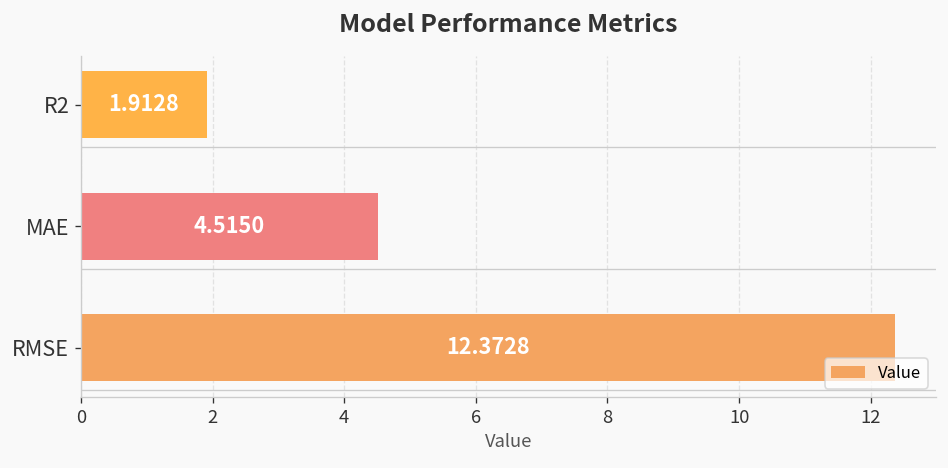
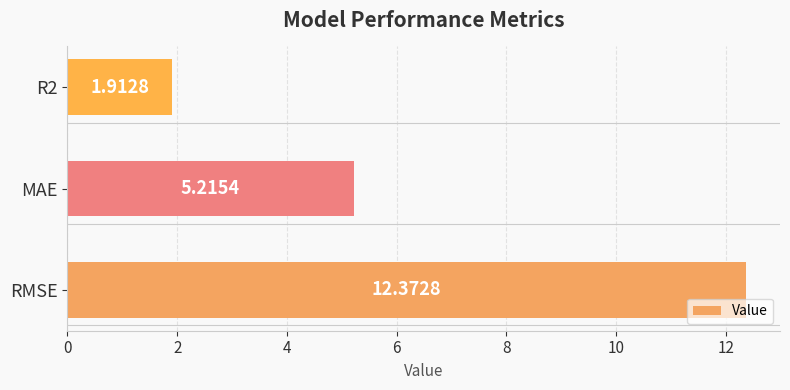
MAE: 4.5150 -> 5.2154
